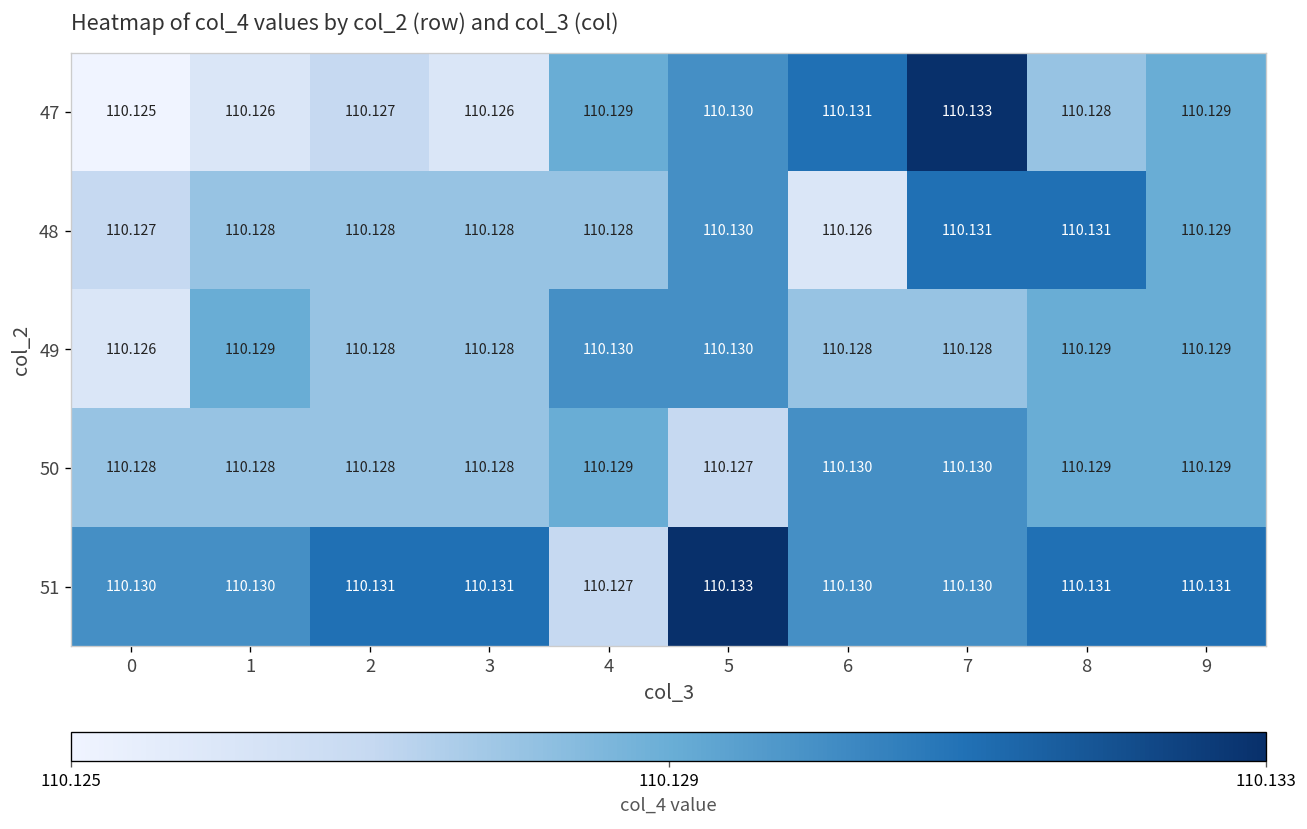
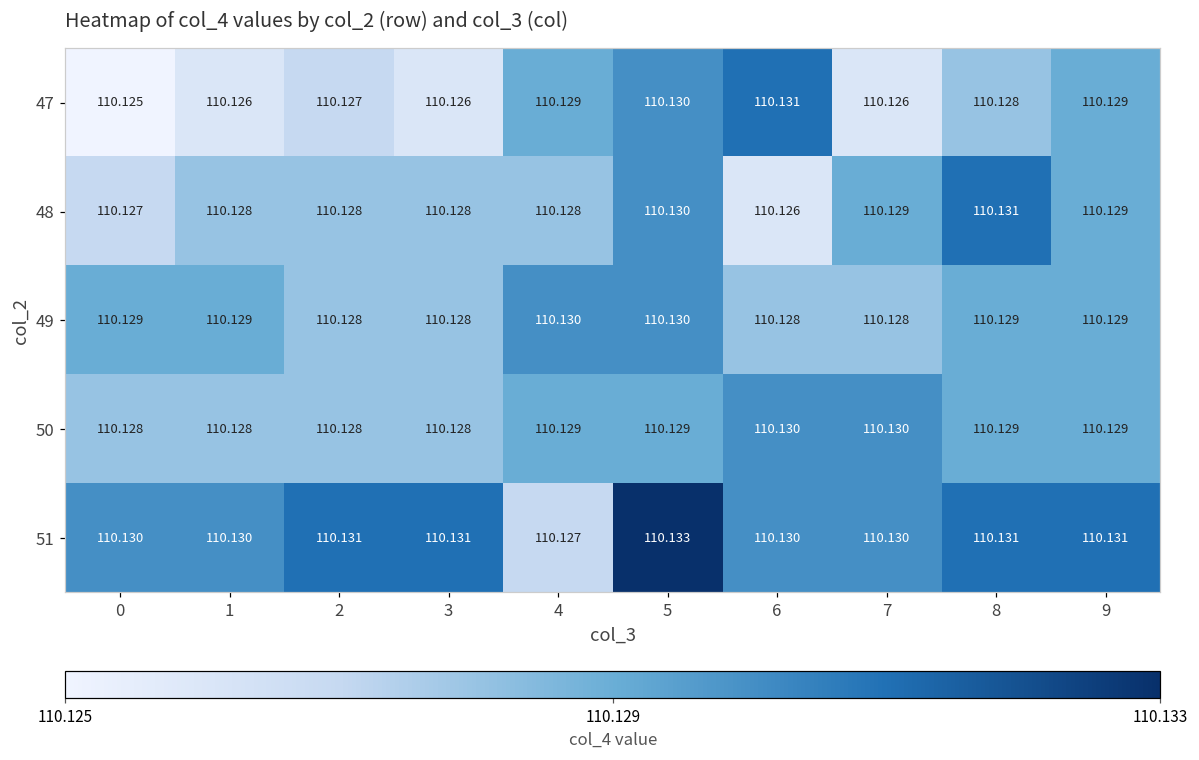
47, 7: 110.133 -> 110.126
48, 7: 110.131 -> 110.129
49, 0: 110.126 -> 110.129
50, 5: 110.127 -> 110.129
